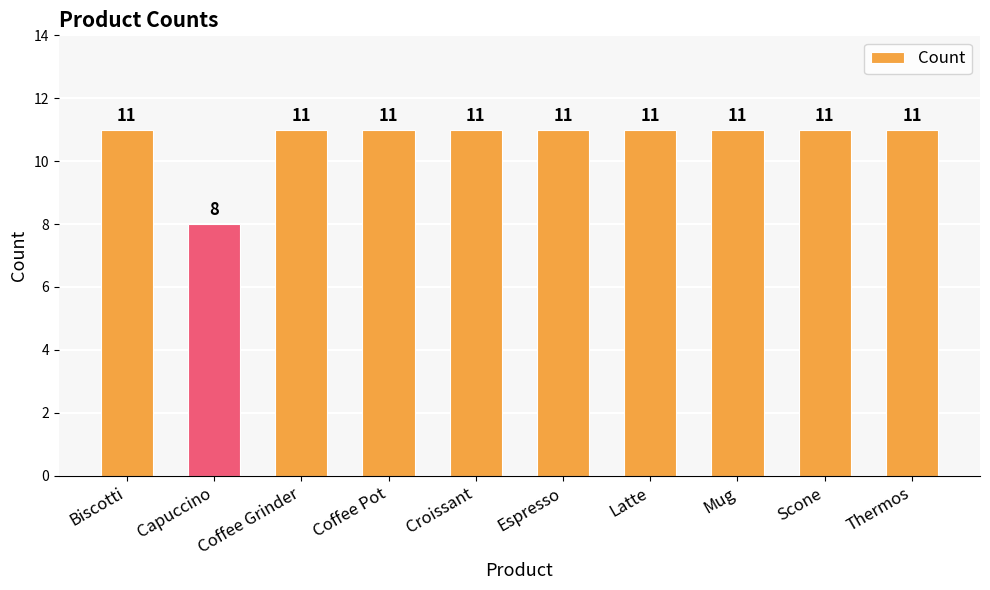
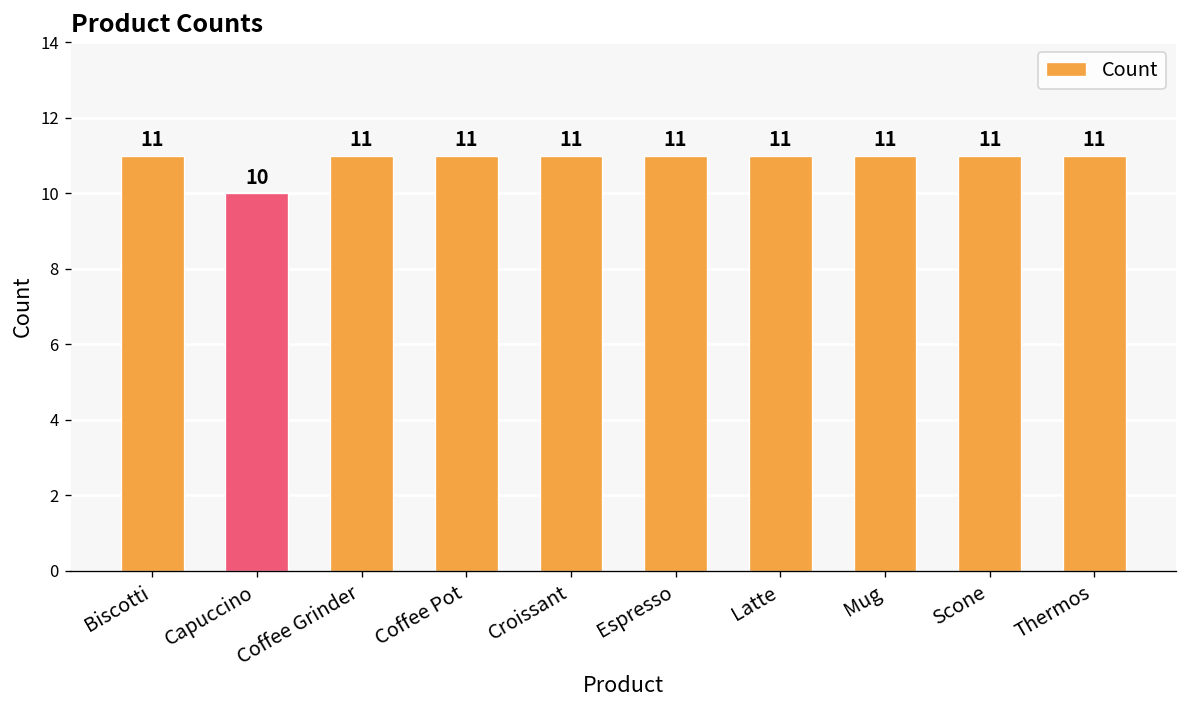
Capuccino: 8 -> 10
